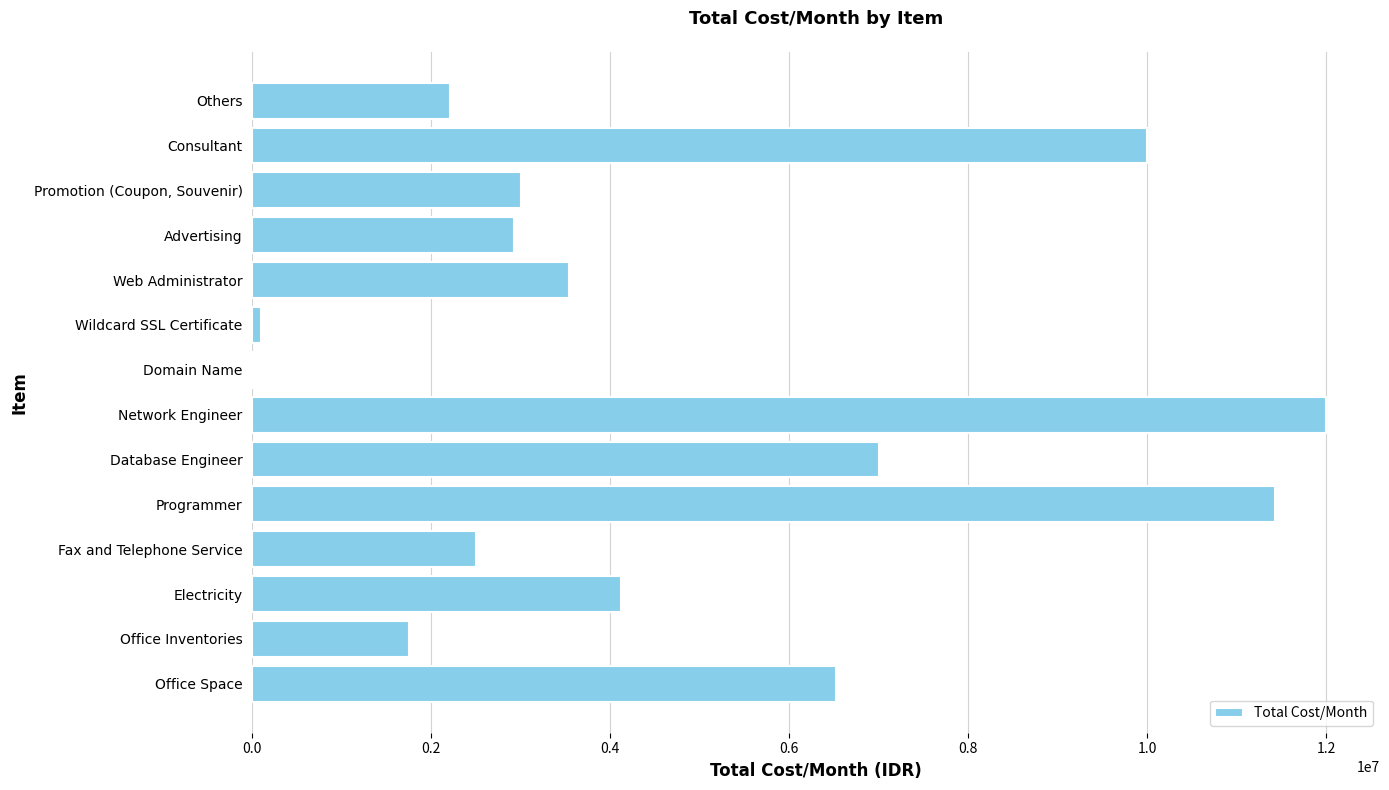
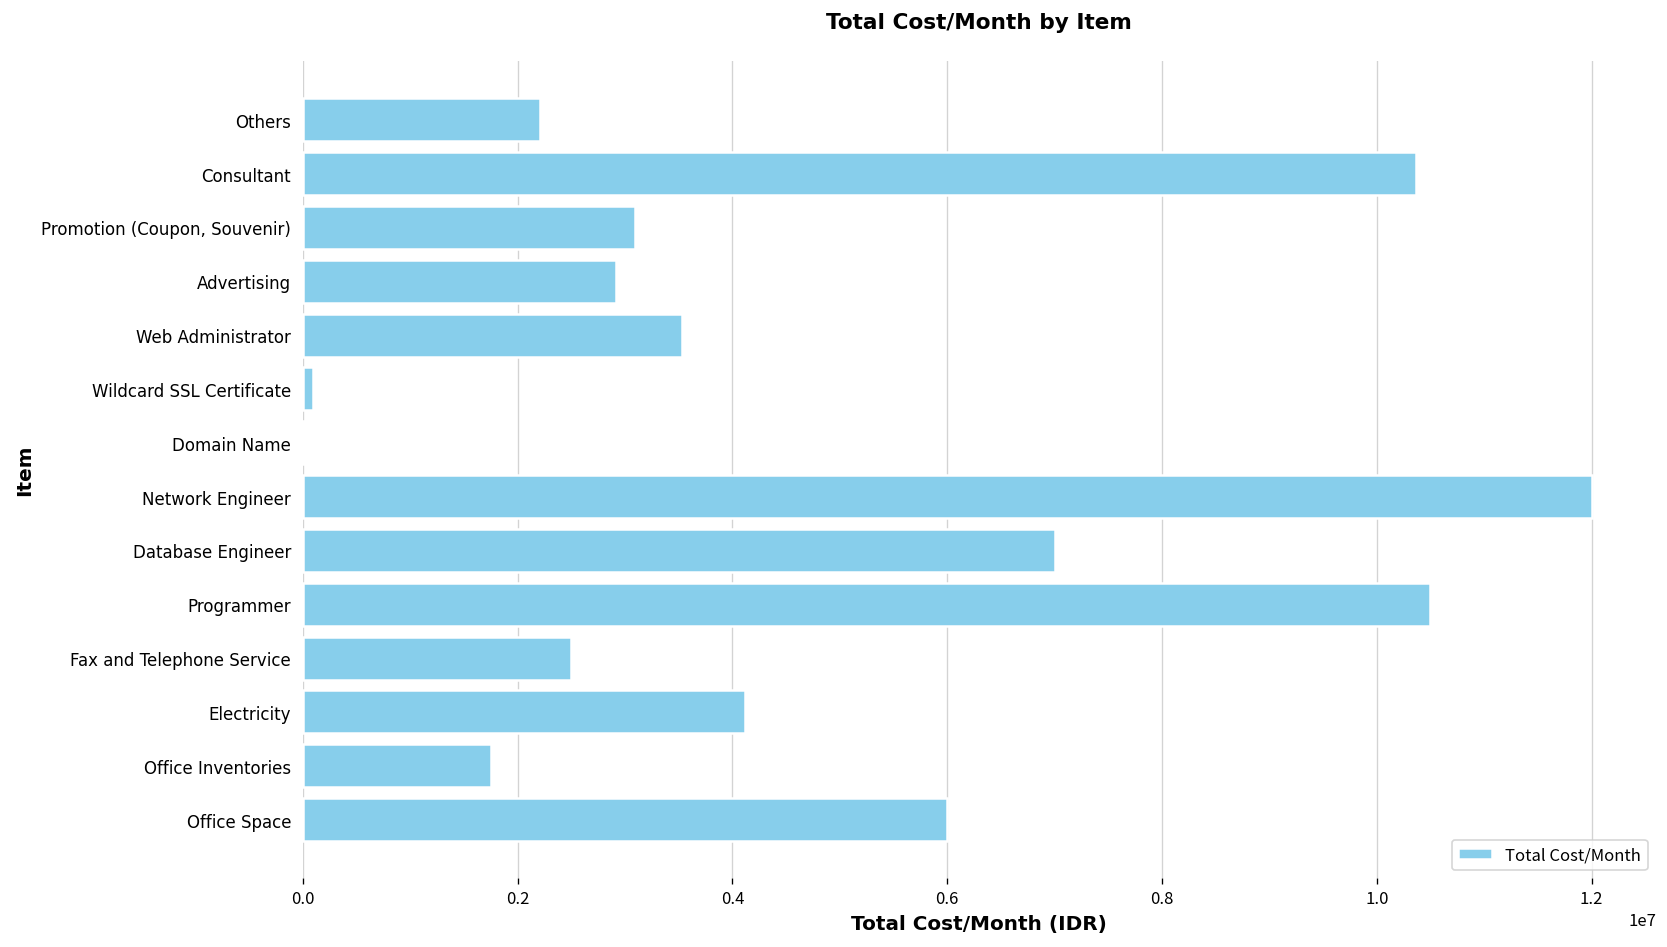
Consultant: 10000000 -> 10400000
Promotion (Coupon, Souvenir): 3000000 -> 3100000
Programmer: 11400000 -> 10500000
Office Space: 6500000 -> 6000000
